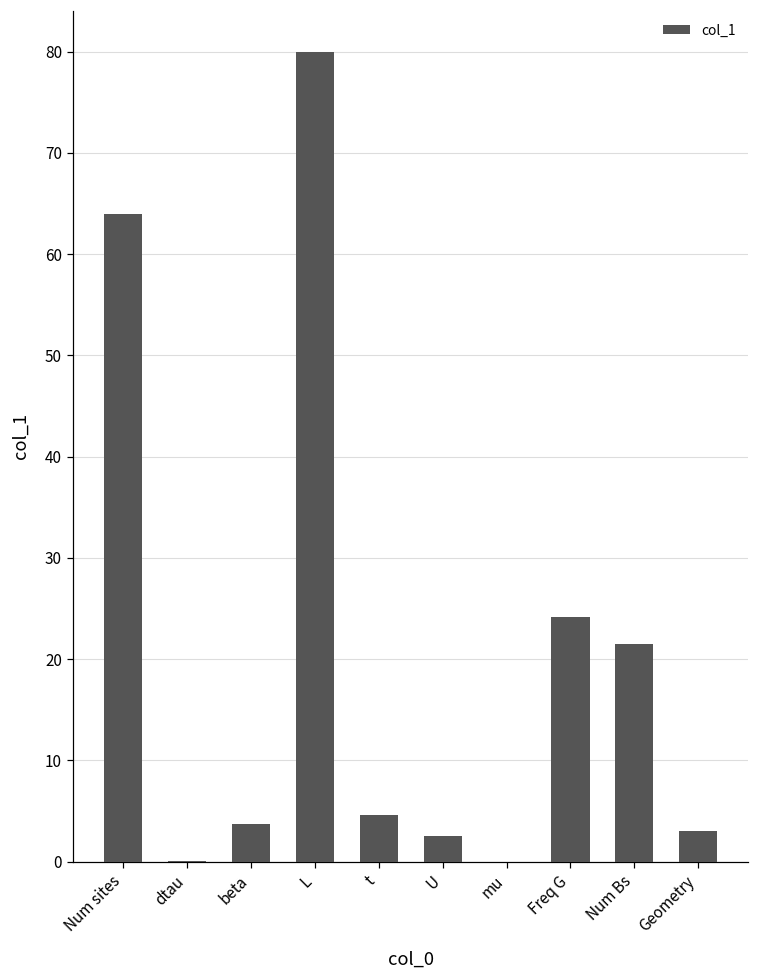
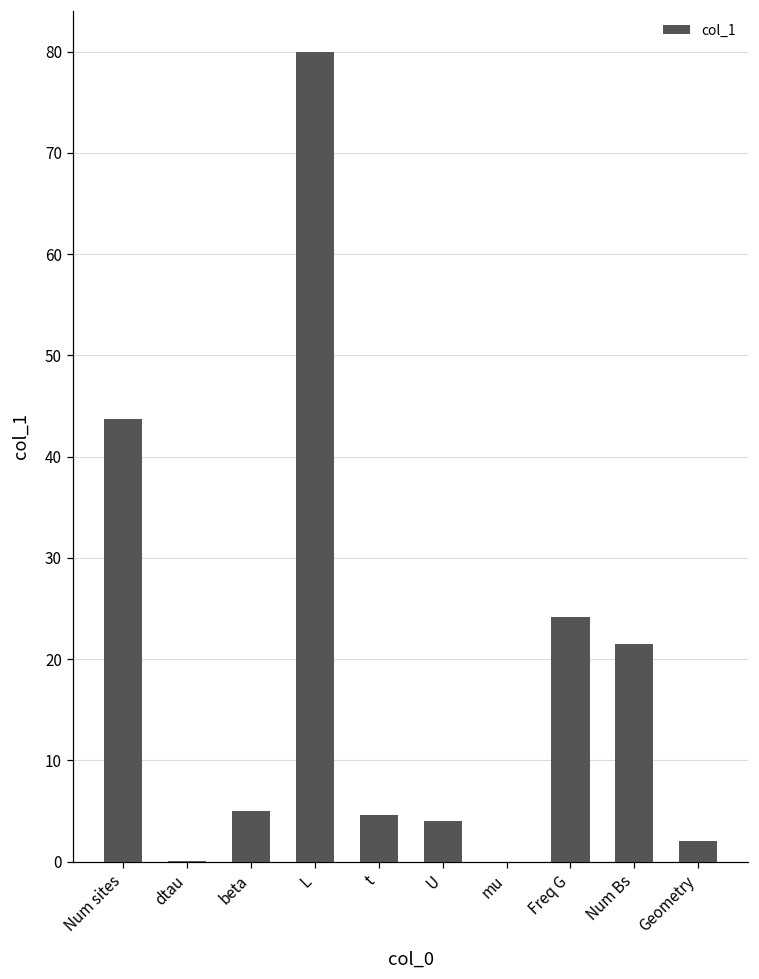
Num sites: 64 -> 44
beta: 4 -> 5
U: 3 -> 4
Geometry: 3 -> 2
